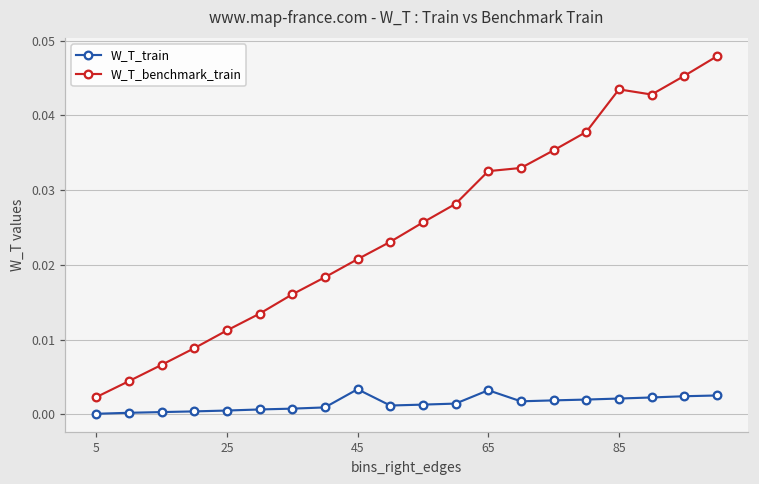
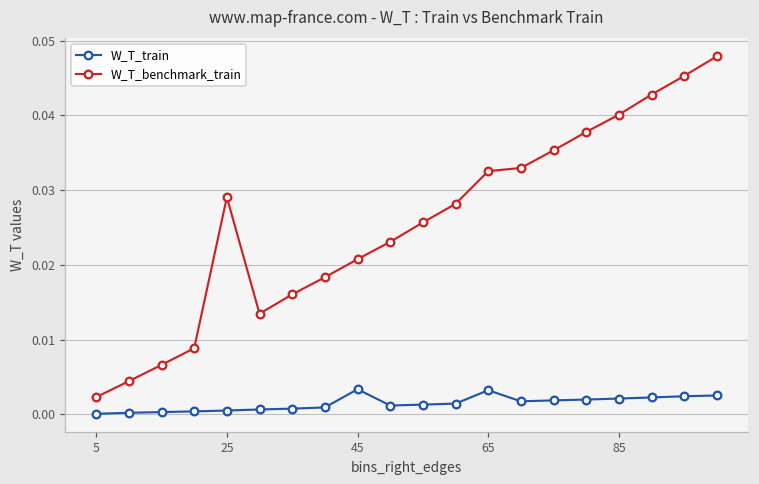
W_T_benchmark_train, 25: 0.011 -> 0.029
W_T_benchmark_train, 85: 0.043 -> 0.040
